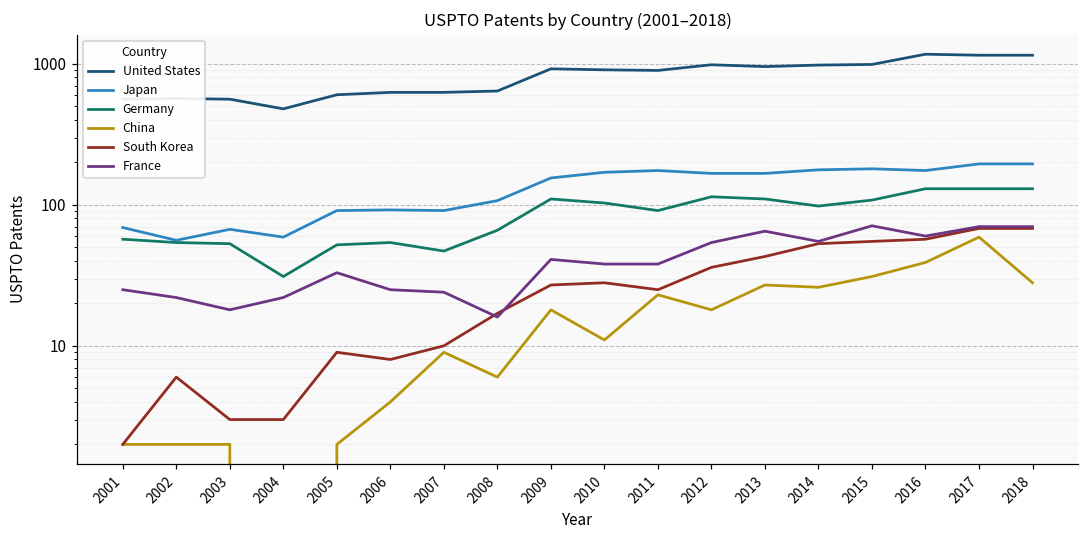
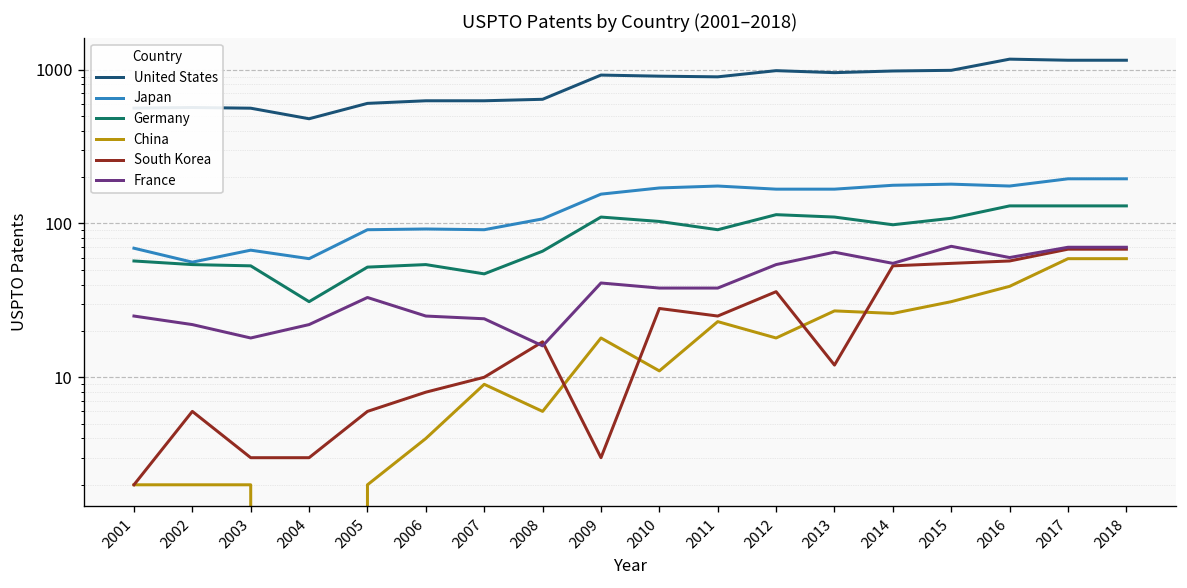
South Korea, 2005: 9 -> 6
South Korea, 2009: 27 -> 3
South Korea, 2013: 43 -> 12
China, 2018: 28 -> 60
